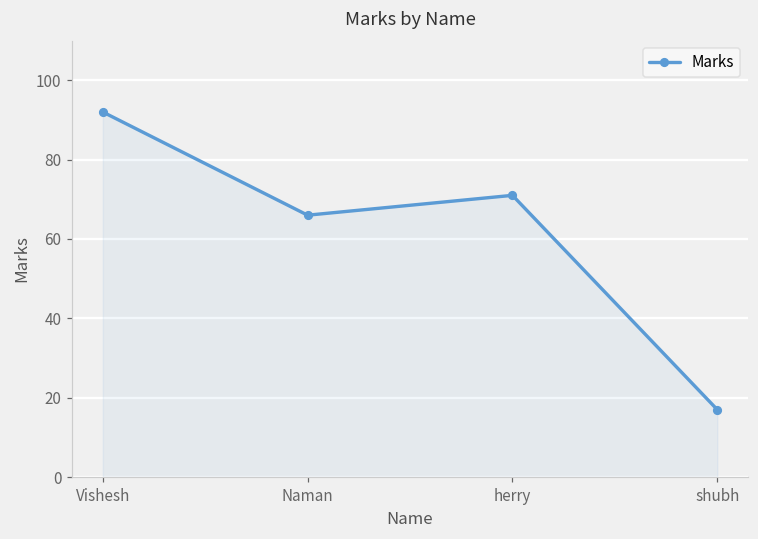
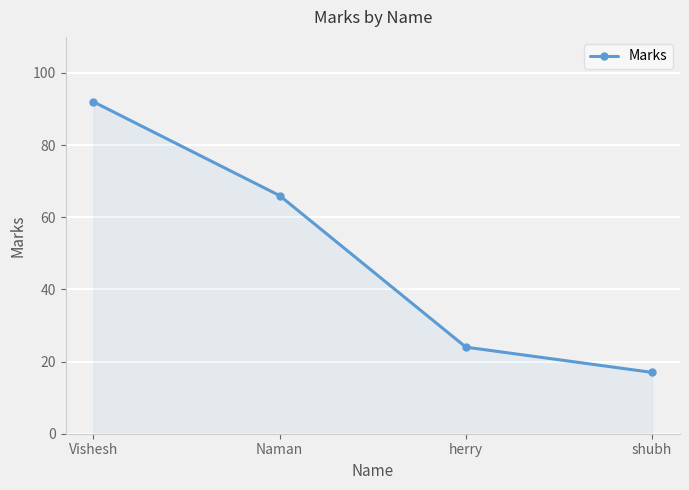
herry: 71 -> 24
